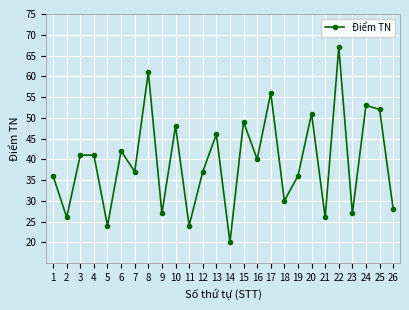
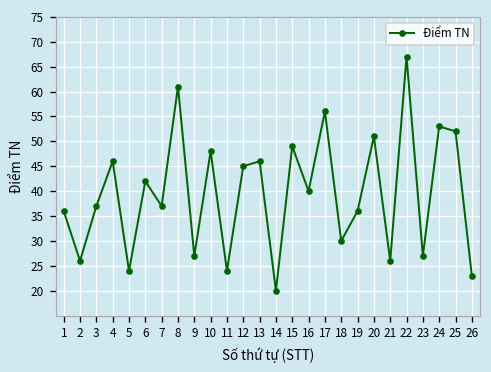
3: 41 -> 37
4: 41 -> 46
12: 37 -> 45
26: 28 -> 23
